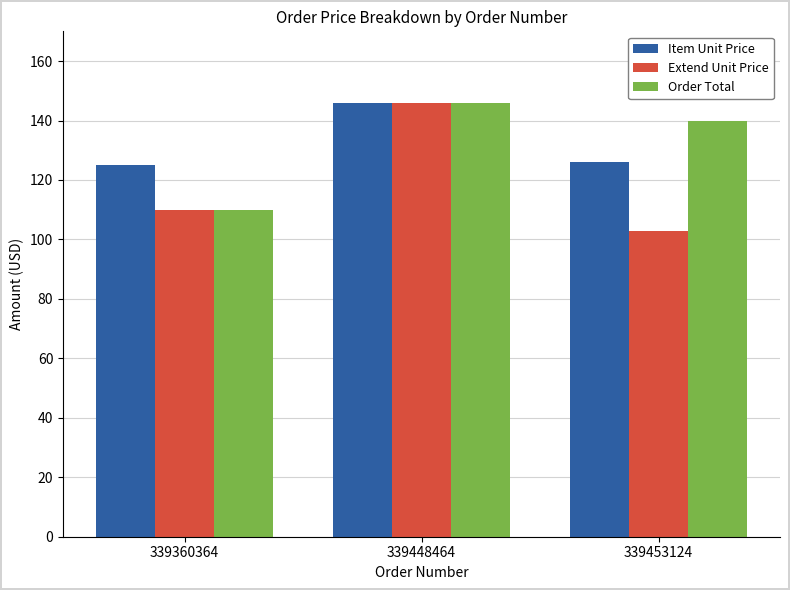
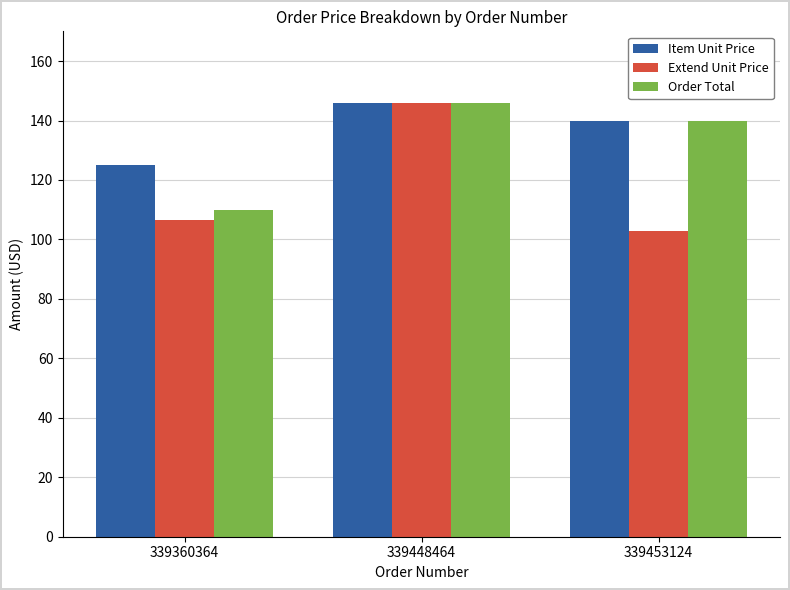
Extend Unit Price, 339360364: 110 -> 107
Item Unit Price, 339453124: 126 -> 140
